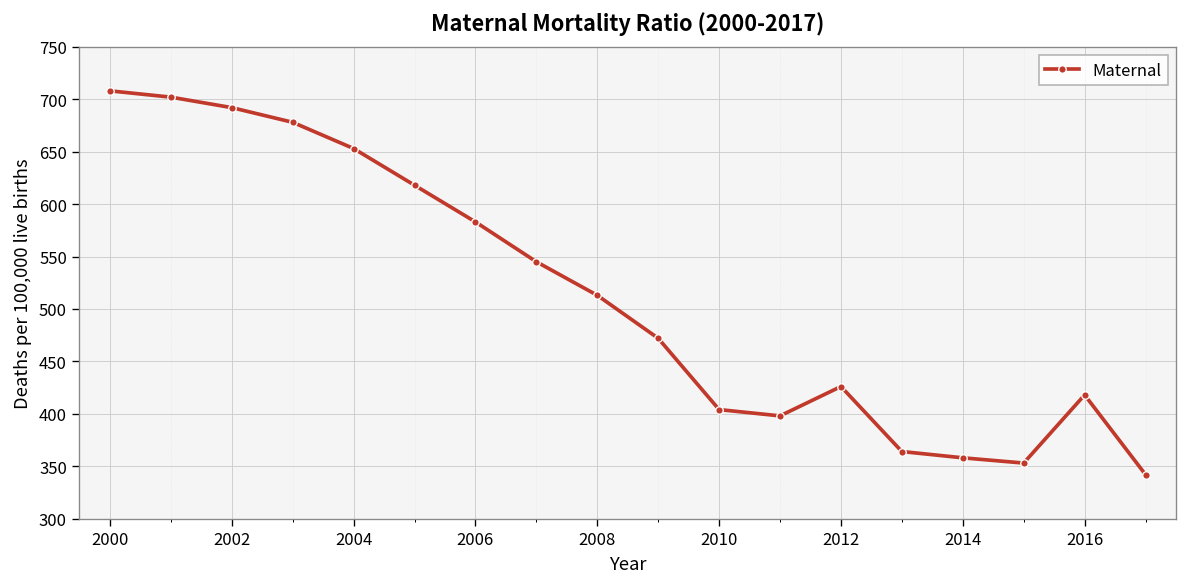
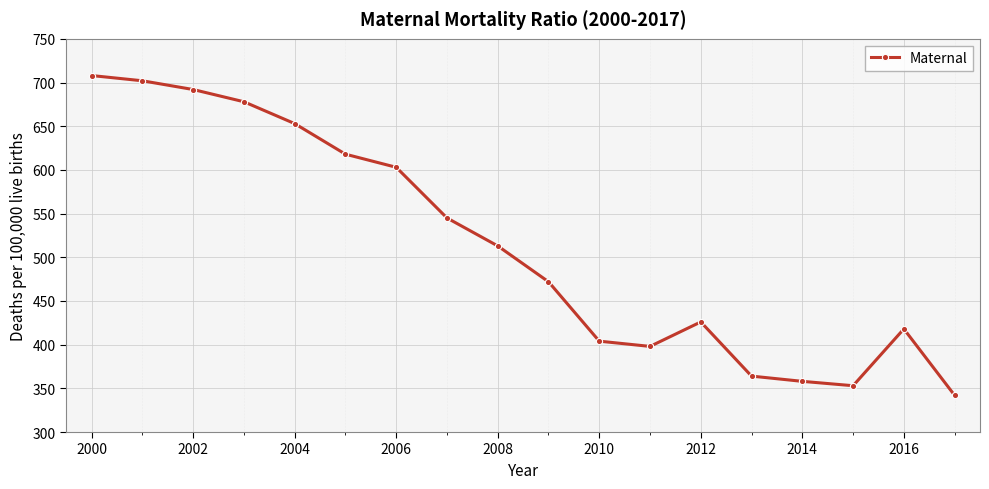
2006: 580 -> 600
